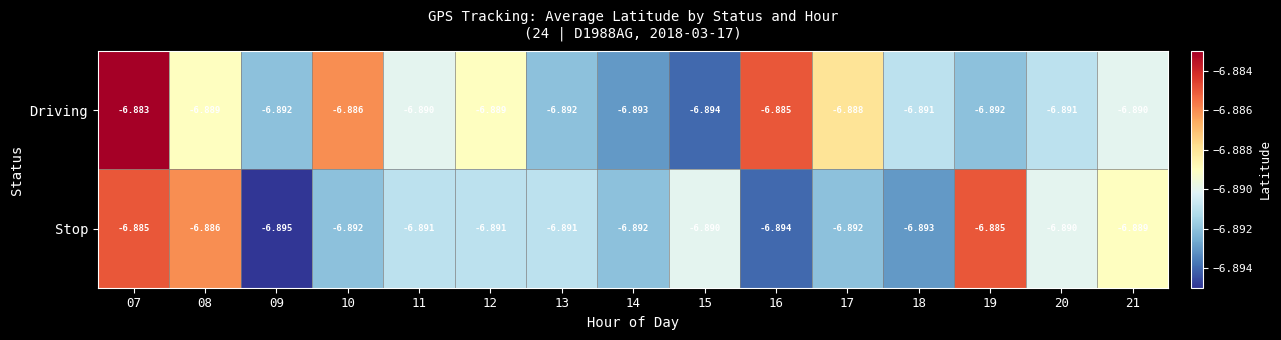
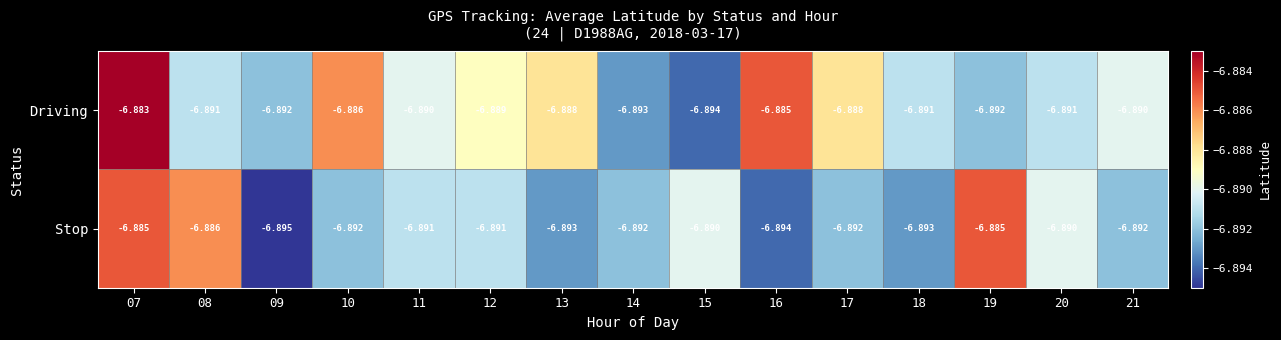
Driving, 08: -6.889 -> -6.891
Driving, 13: -6.892 -> -6.888
Stop, 13: -6.891 -> -6.893
Stop, 21: -6.889 -> -6.892
